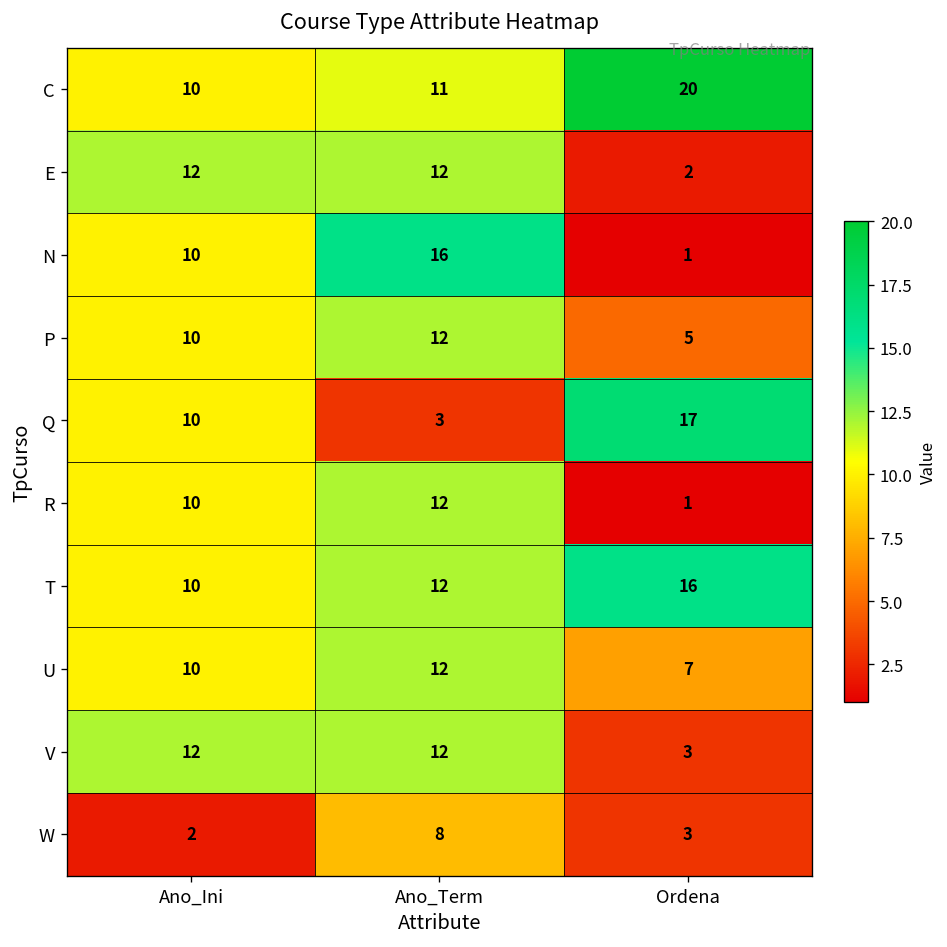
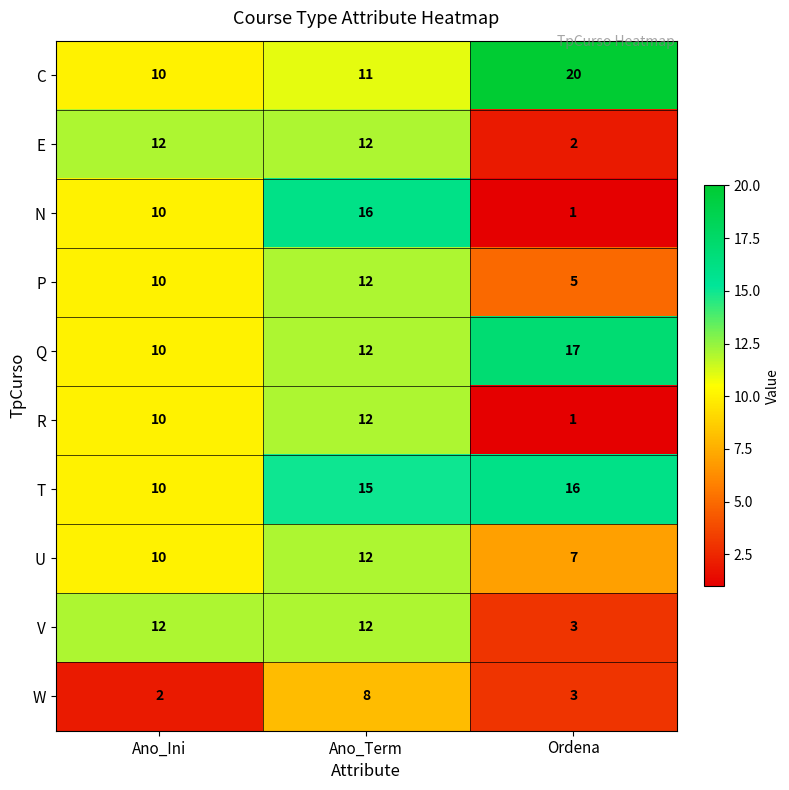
Q, Ano_Term: 3 -> 12
T, Ano_Term: 12 -> 15
